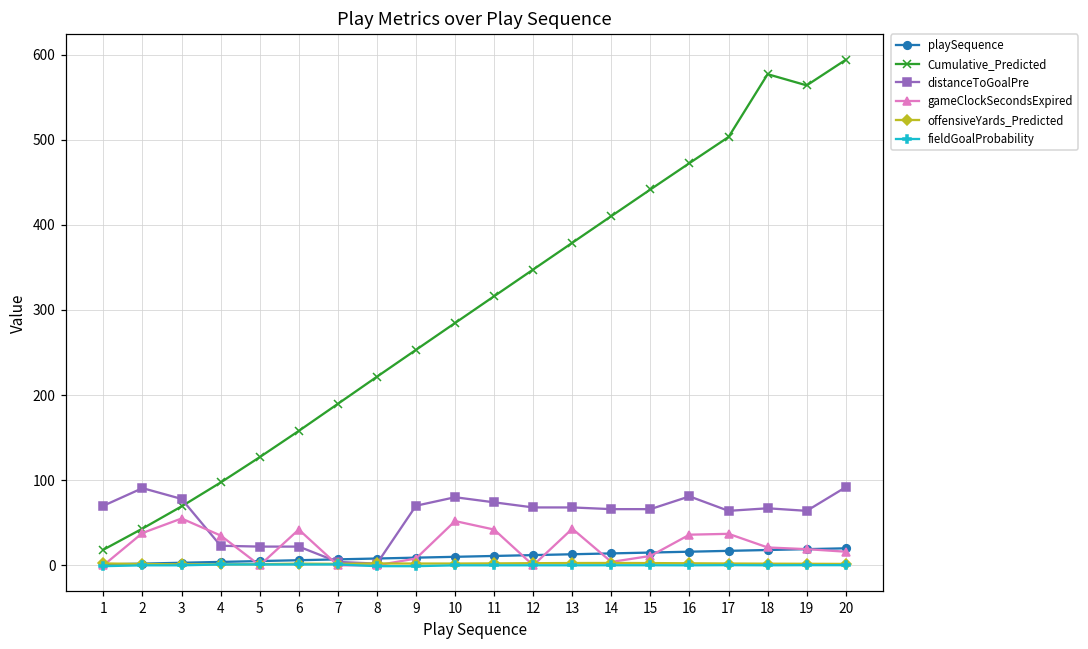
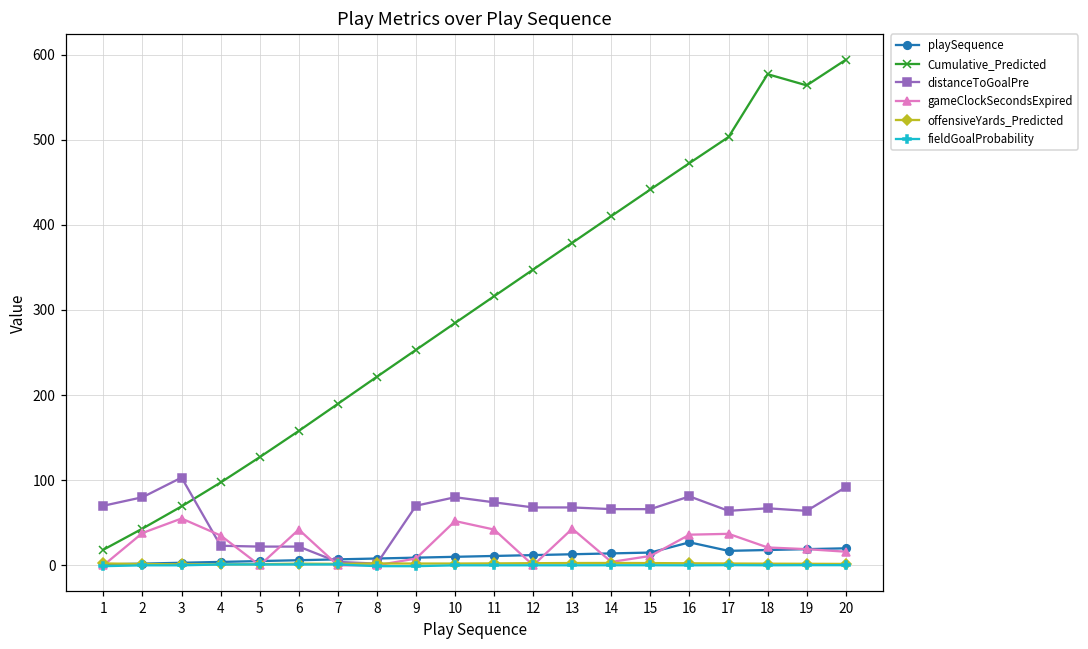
distanceToGoalPre, 2: 90 -> 80
distanceToGoalPre, 3: 80 -> 100
playSequence, 16: 20 -> 30
